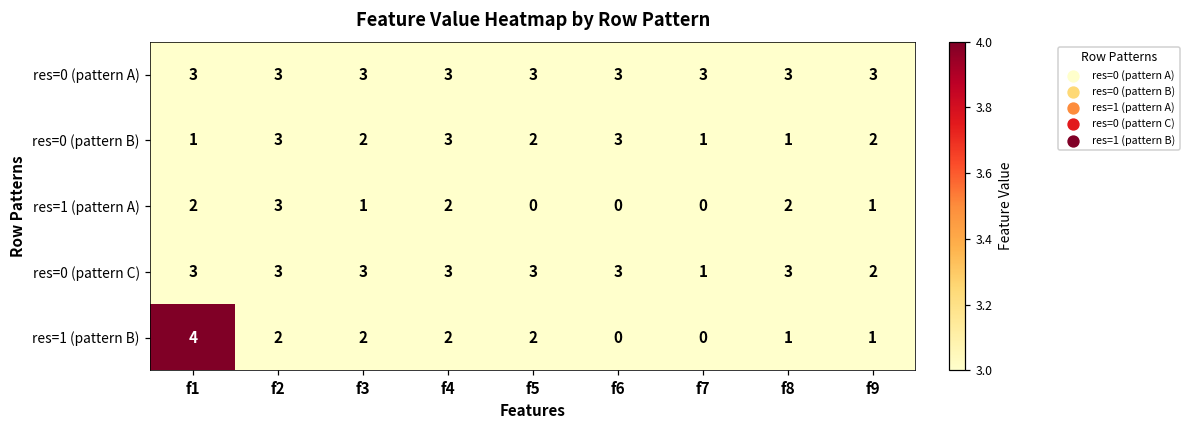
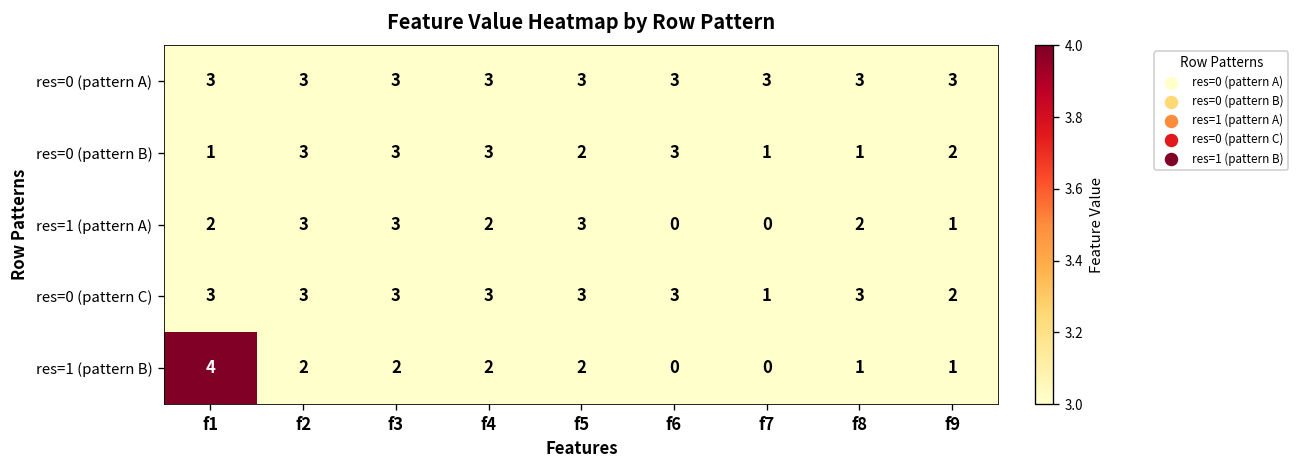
res=0 (pattern B), f3: 2 -> 3
res=1 (pattern A), f3: 1 -> 3
res=1 (pattern A), f5: 0 -> 3
